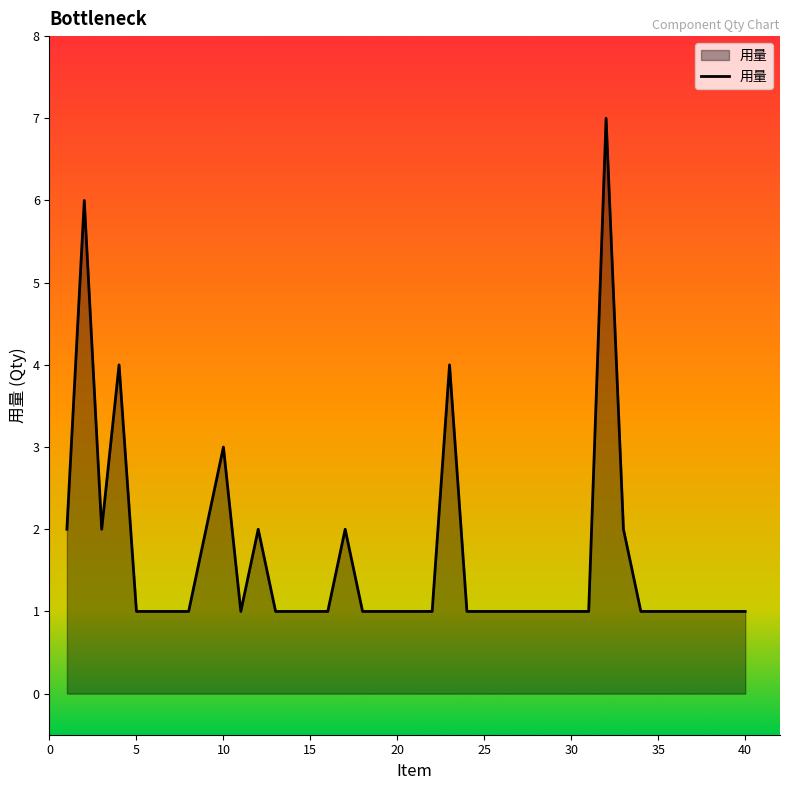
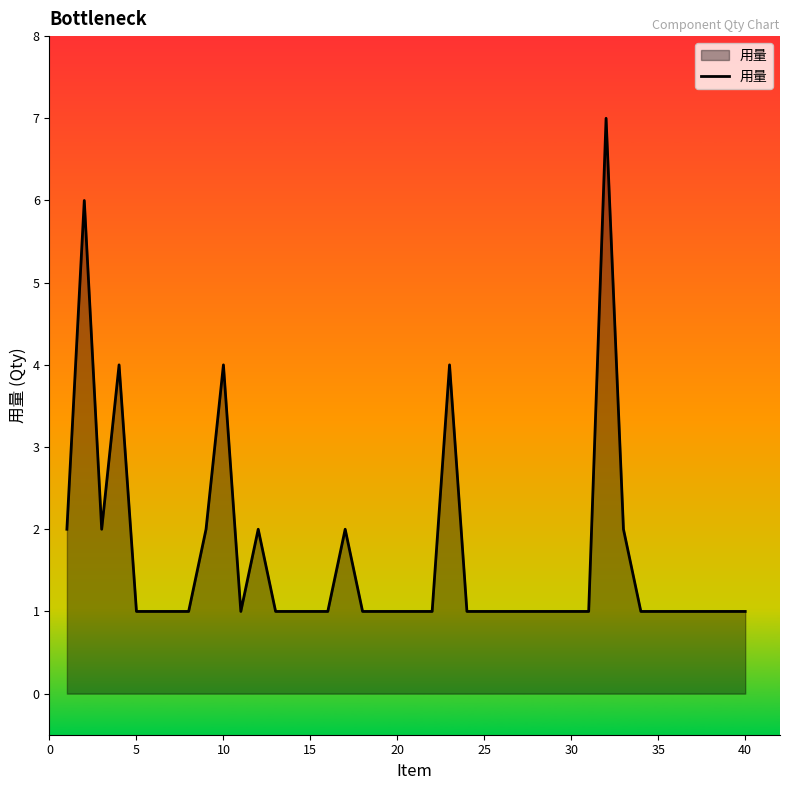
10: 3 -> 4
